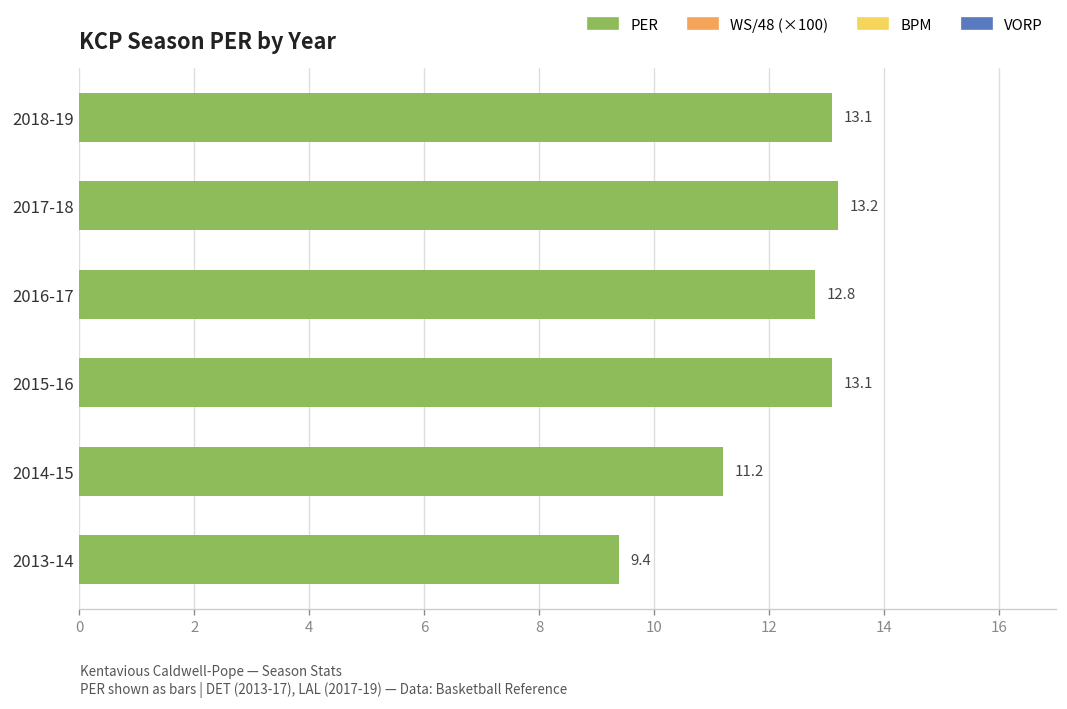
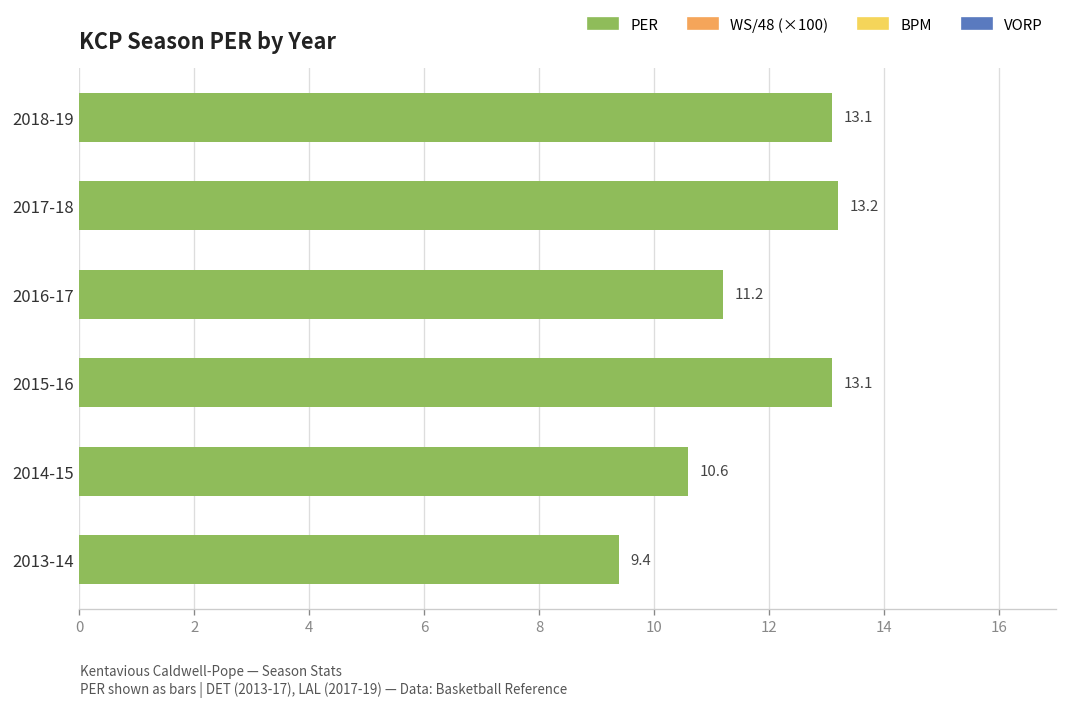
PER, 2016-17: 12.8 -> 11.2
PER, 2014-15: 11.2 -> 10.6
